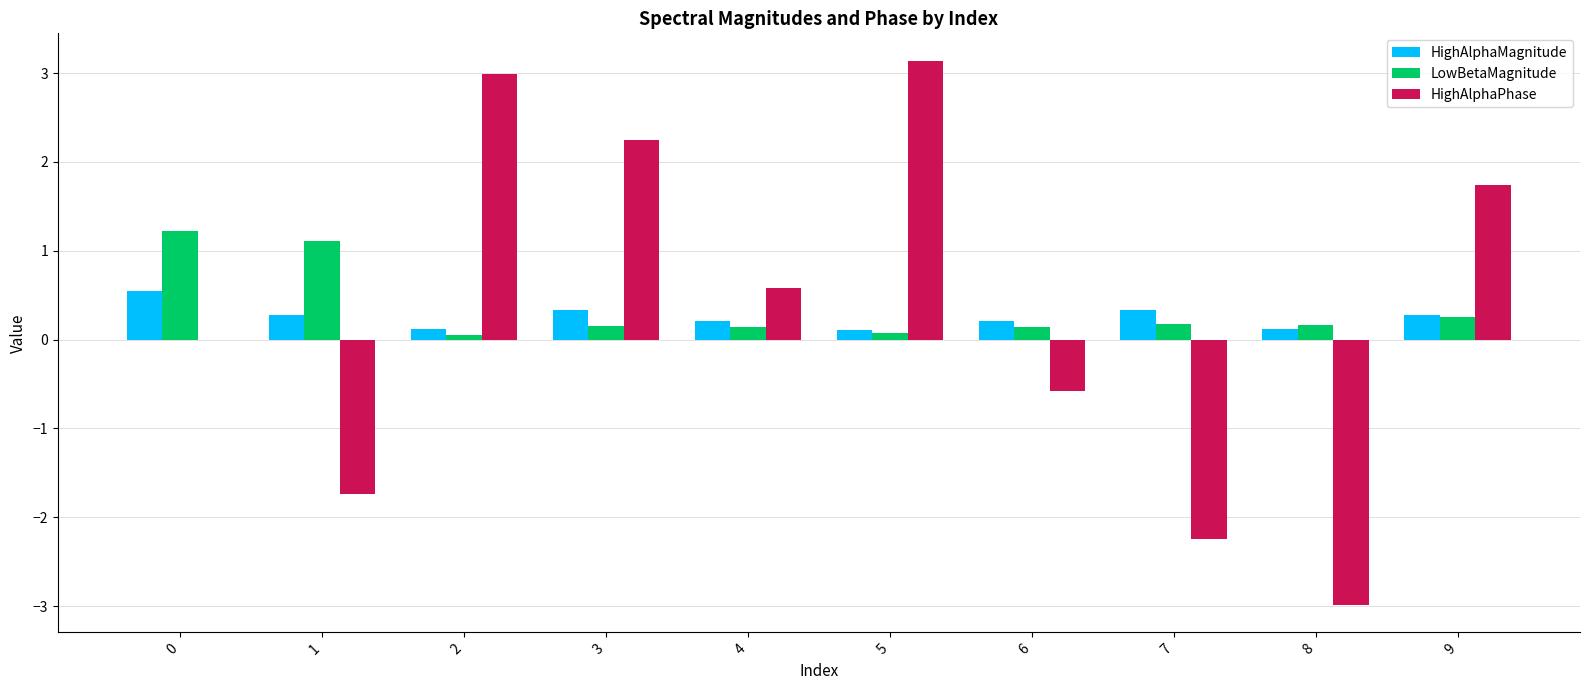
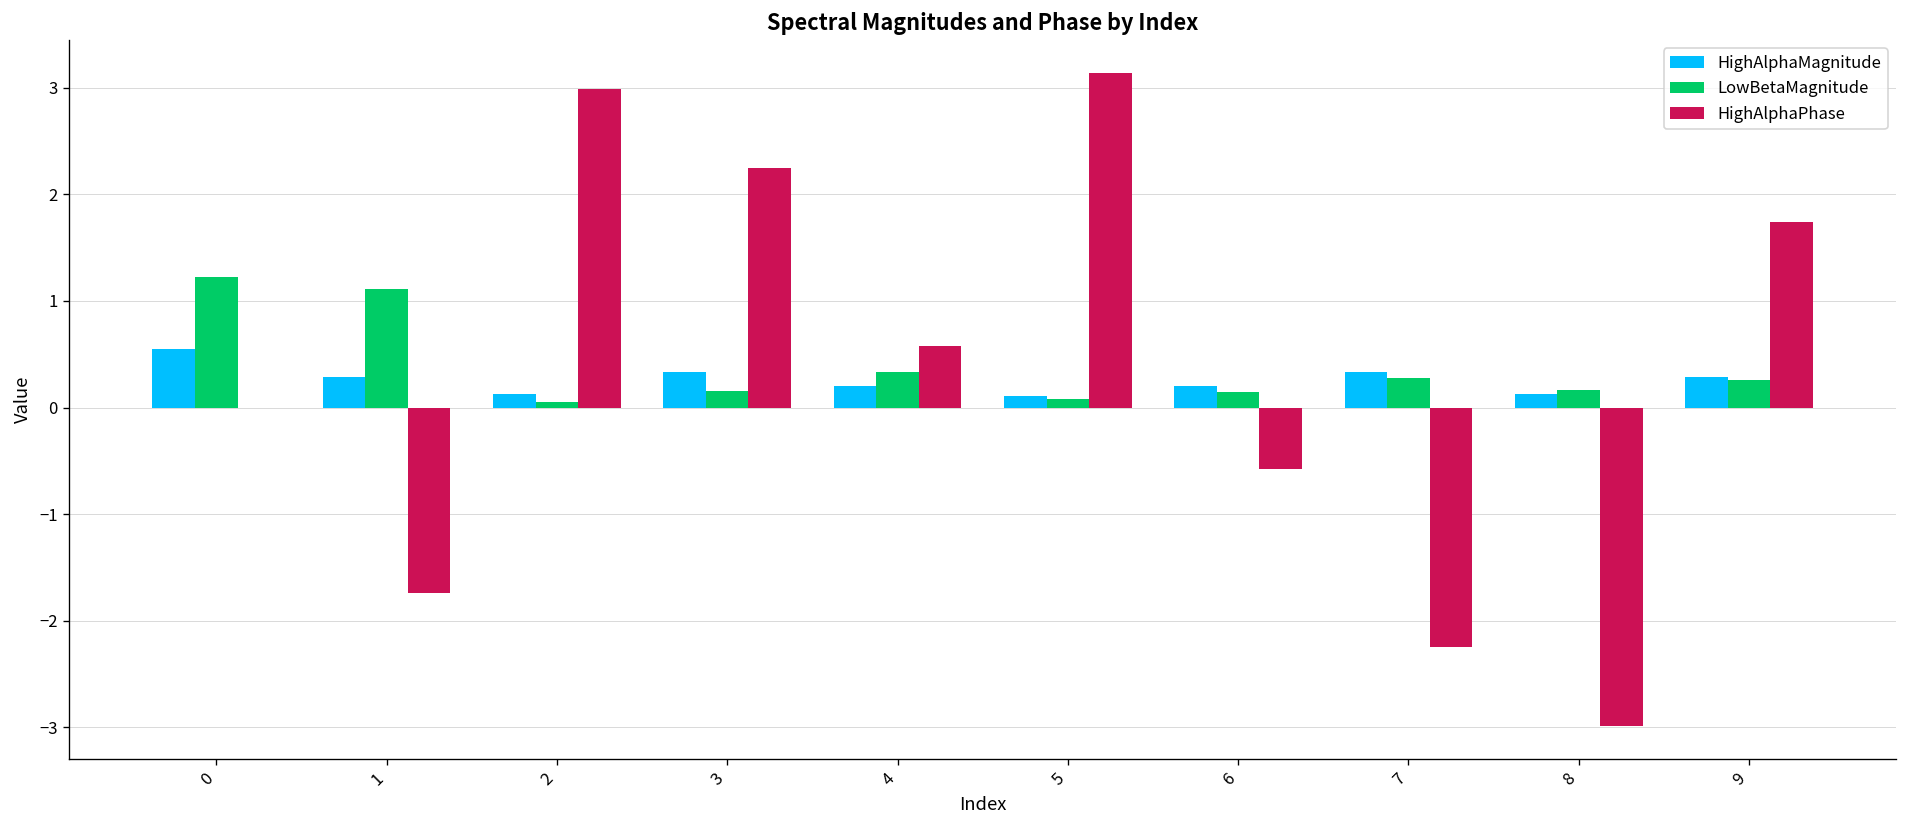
LowBetaMagnitude, 4: 0.1 -> 0.3
LowBetaMagnitude, 7: 0.2 -> 0.3
